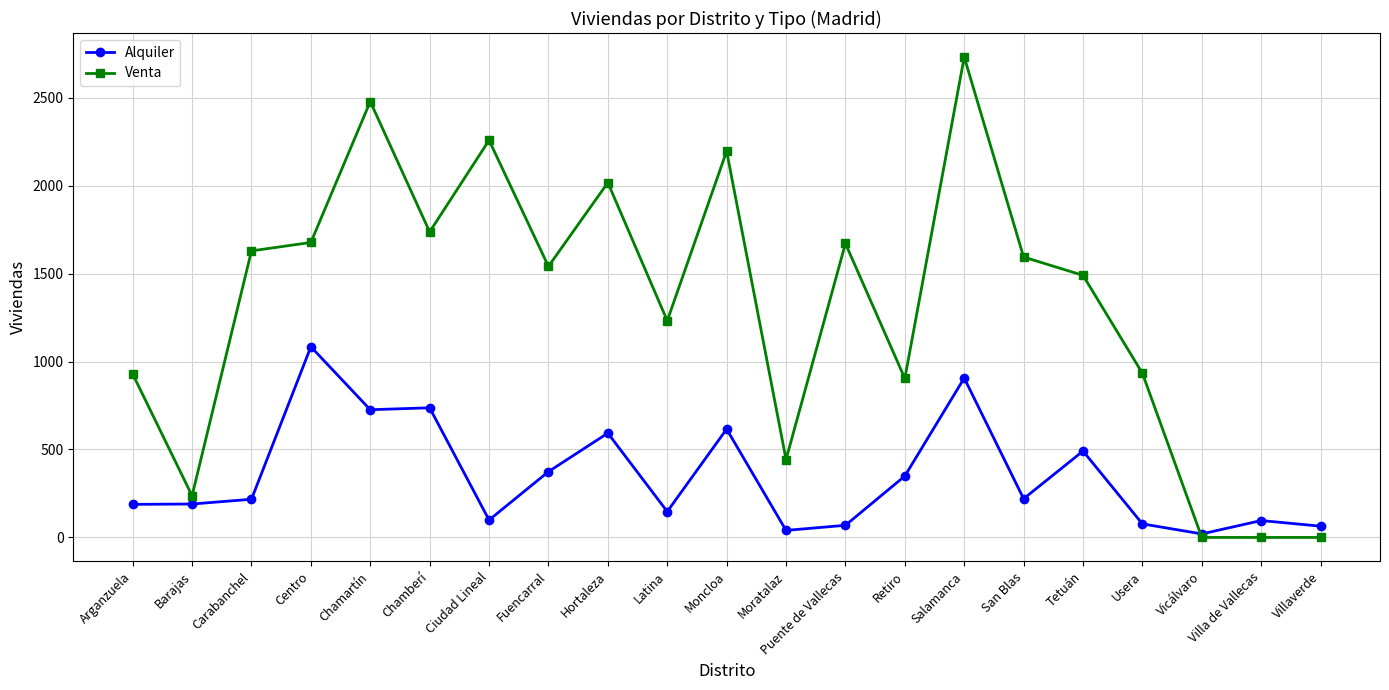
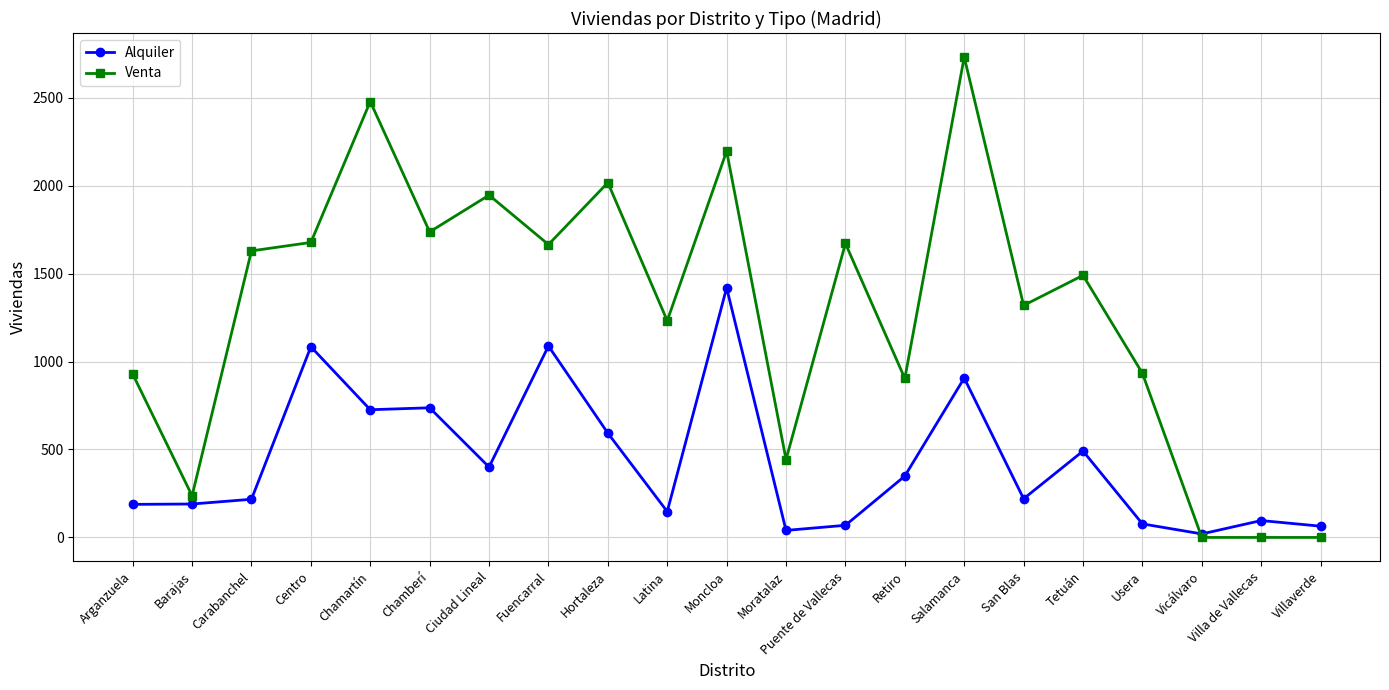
Alquiler, Ciudad Lineal: 100 -> 400
Venta, Ciudad Lineal: 2260 -> 1950
Alquiler, Fuencarral: 370 -> 1090
Venta, Fuencarral: 1540 -> 1670
Alquiler, Moncloa: 620 -> 1420
Venta, San Blas: 1590 -> 1320
